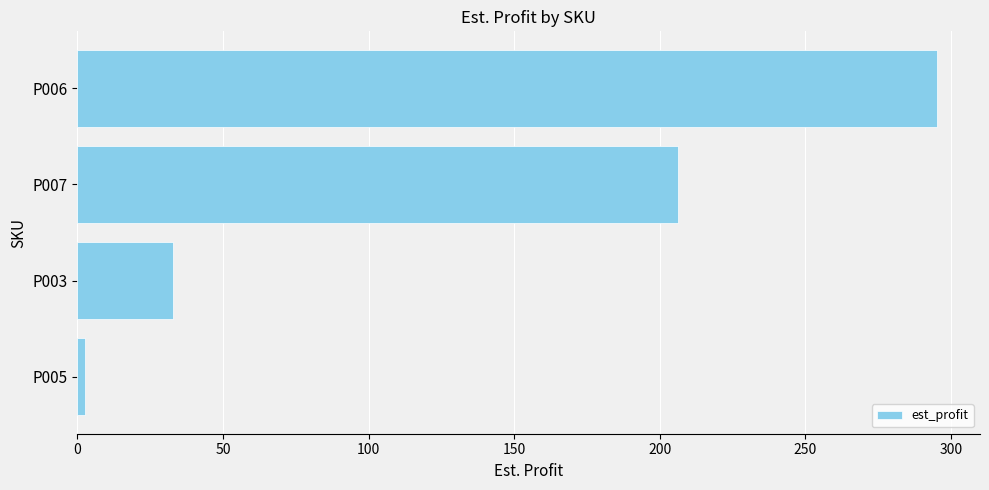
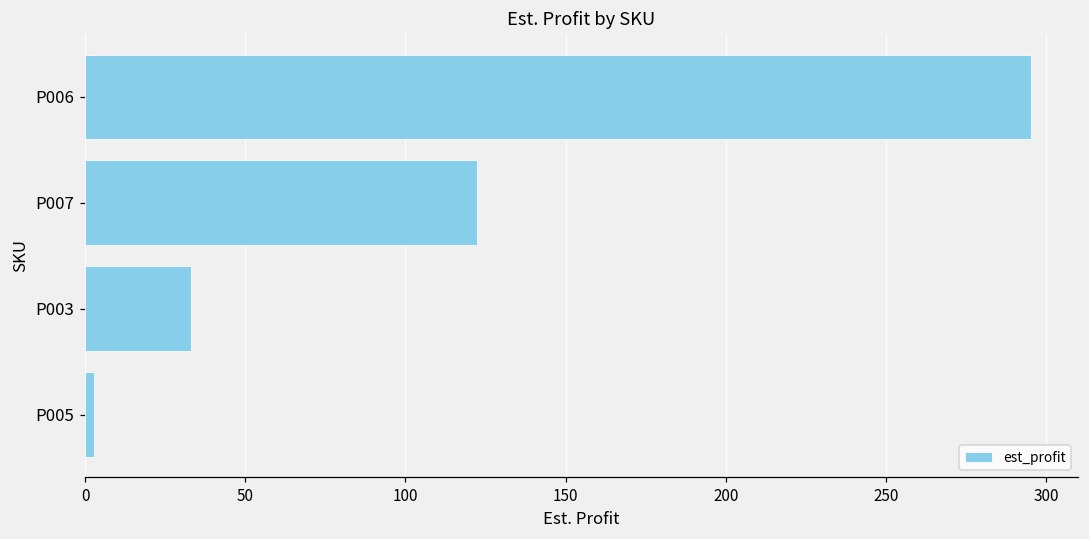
P007: 206 -> 122
